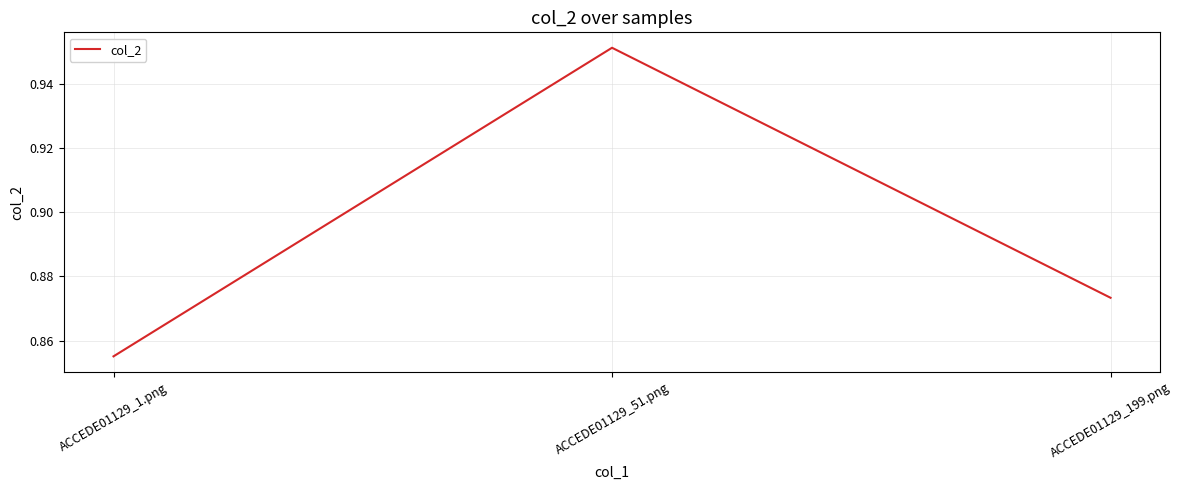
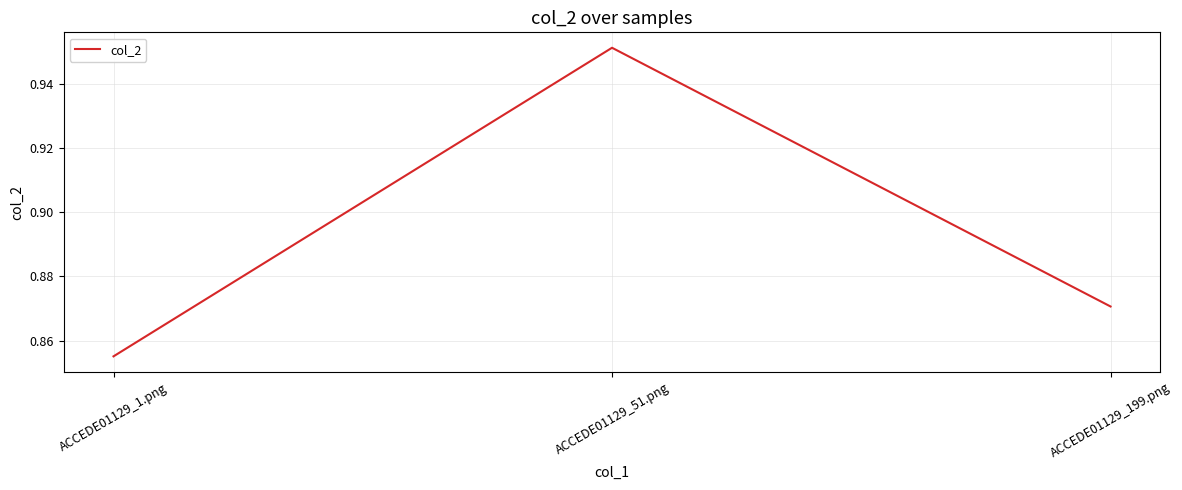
ACCEDE01129_199.png: 0.873 -> 0.871
